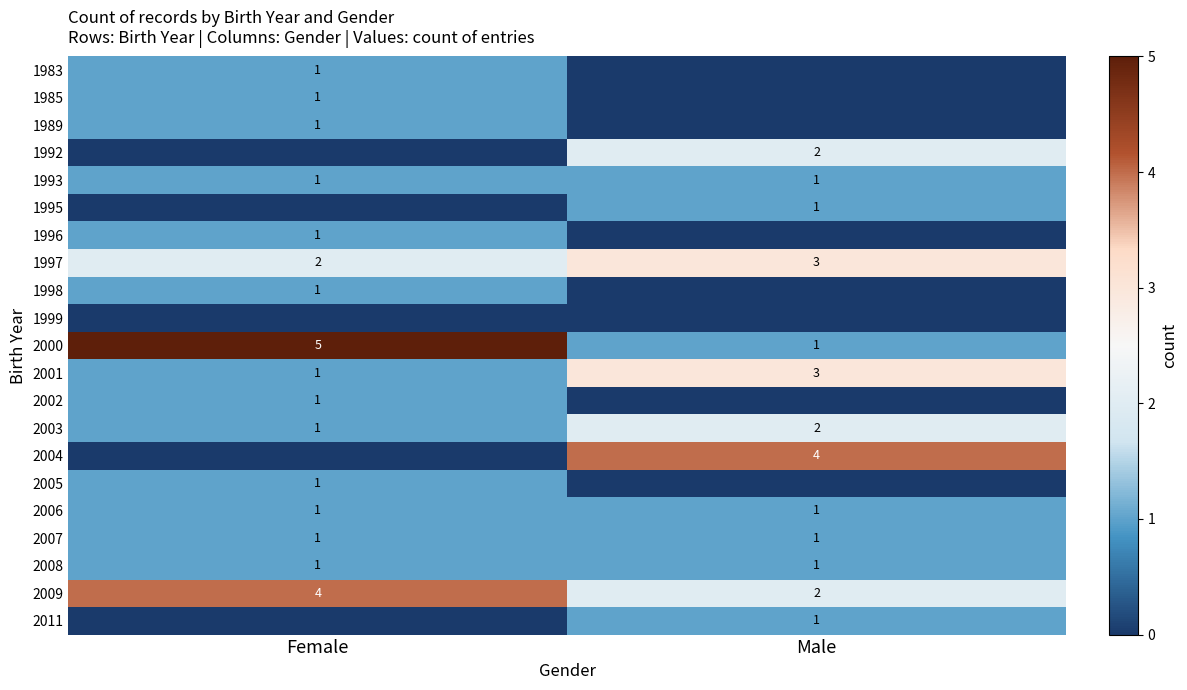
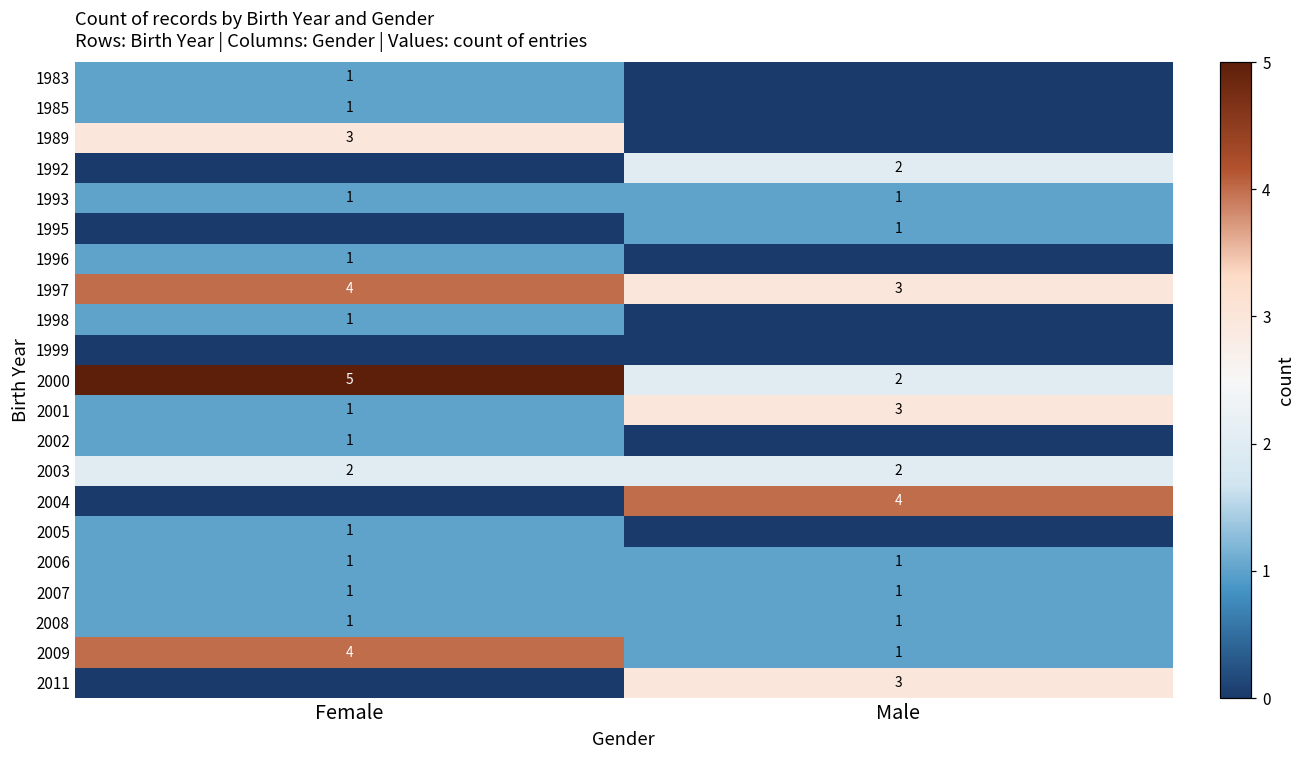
1989, Female: 1 -> 3
1997, Female: 2 -> 4
2000, Male: 1 -> 2
2003, Female: 1 -> 2
2009, Male: 2 -> 1
2011, Male: 1 -> 3
